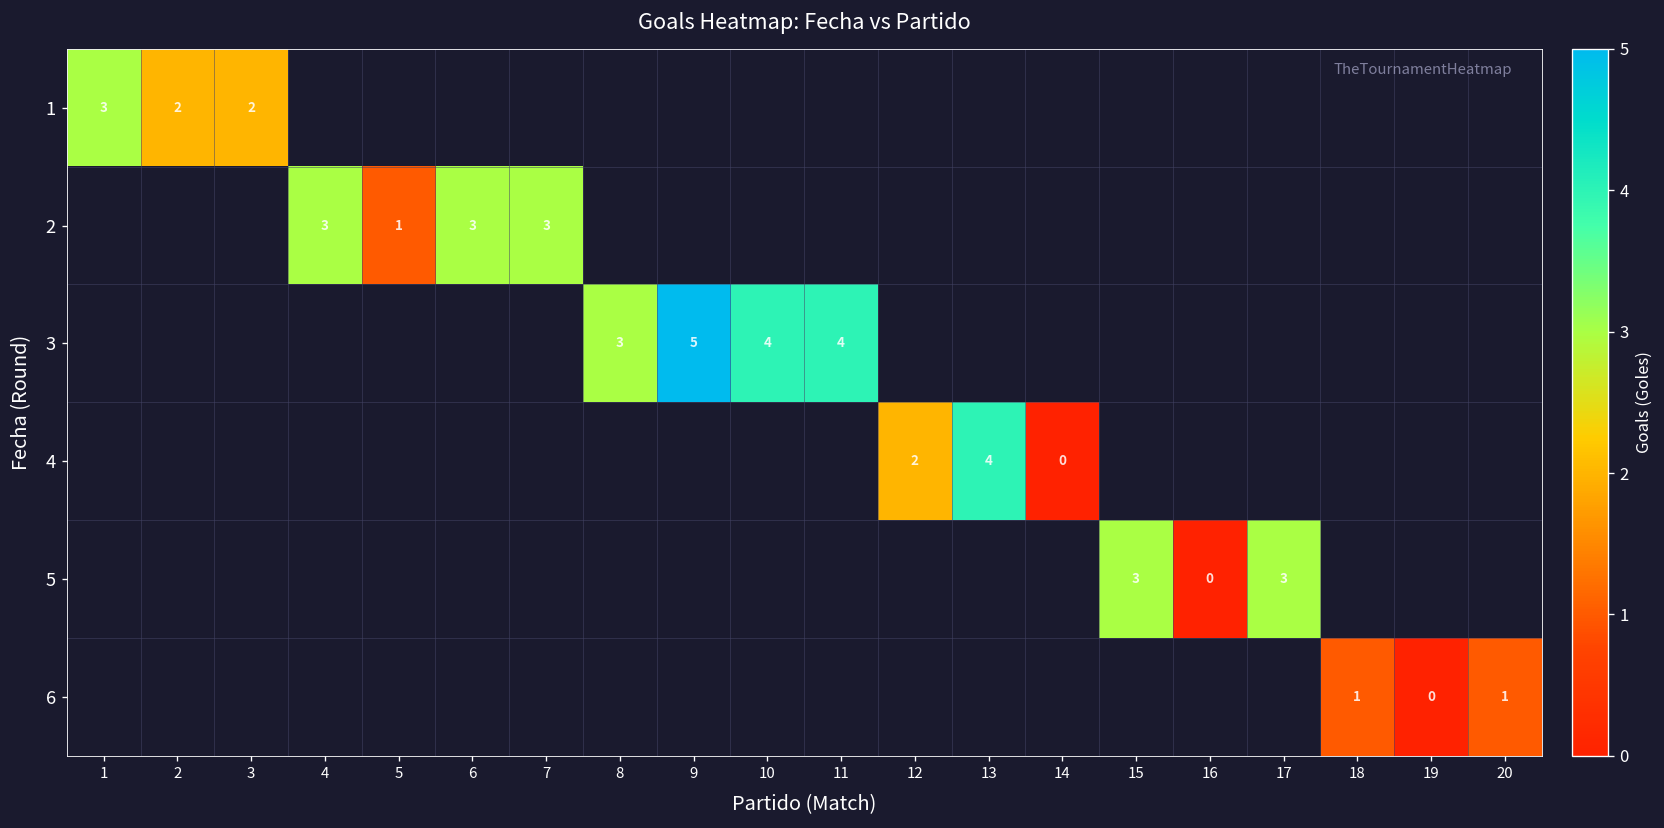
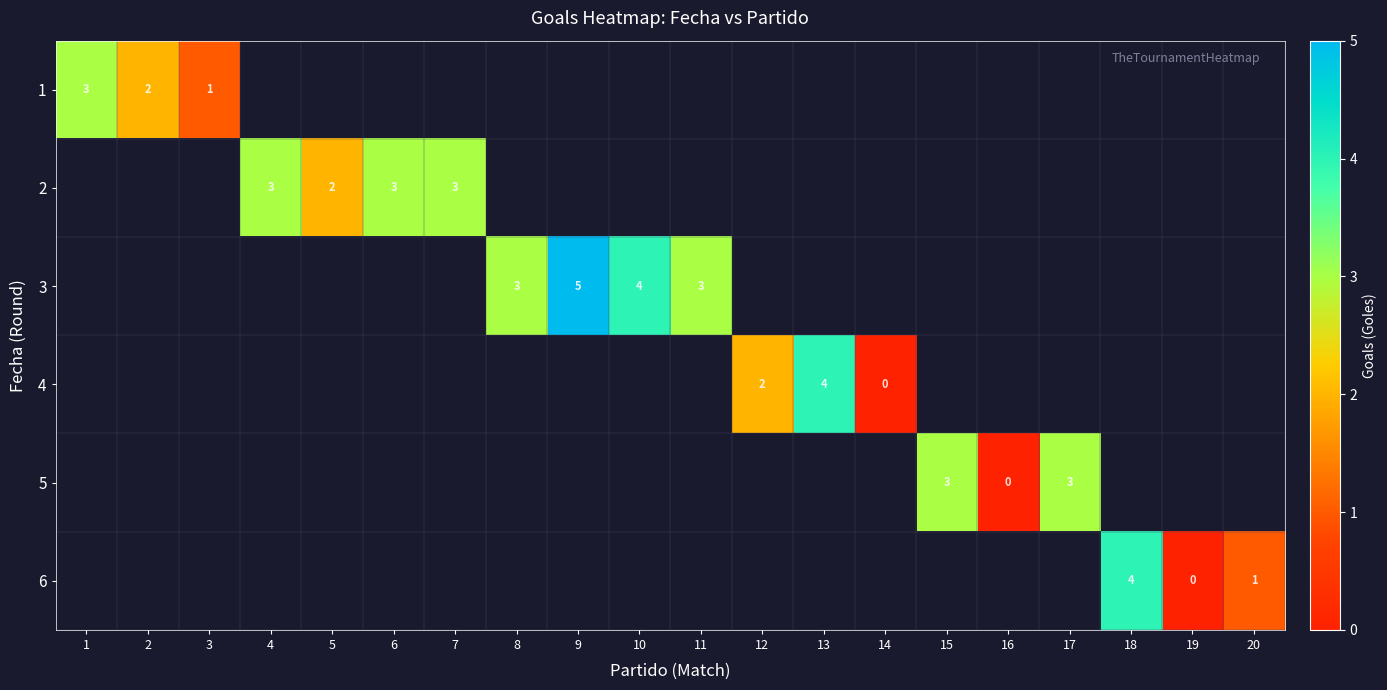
1, 3: 2 -> 1
2, 5: 1 -> 2
3, 11: 4 -> 3
6, 18: 1 -> 4
